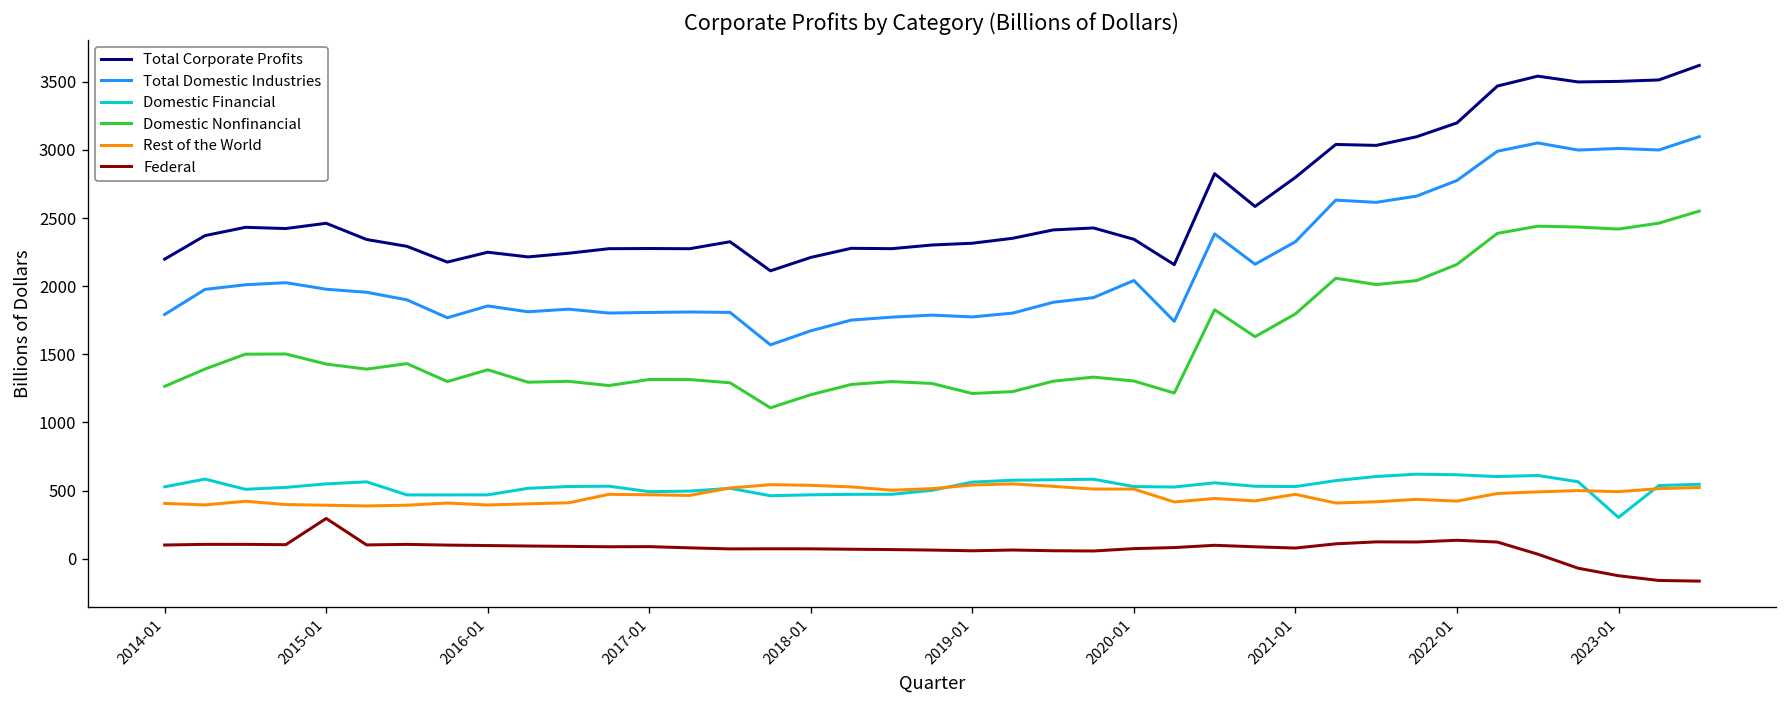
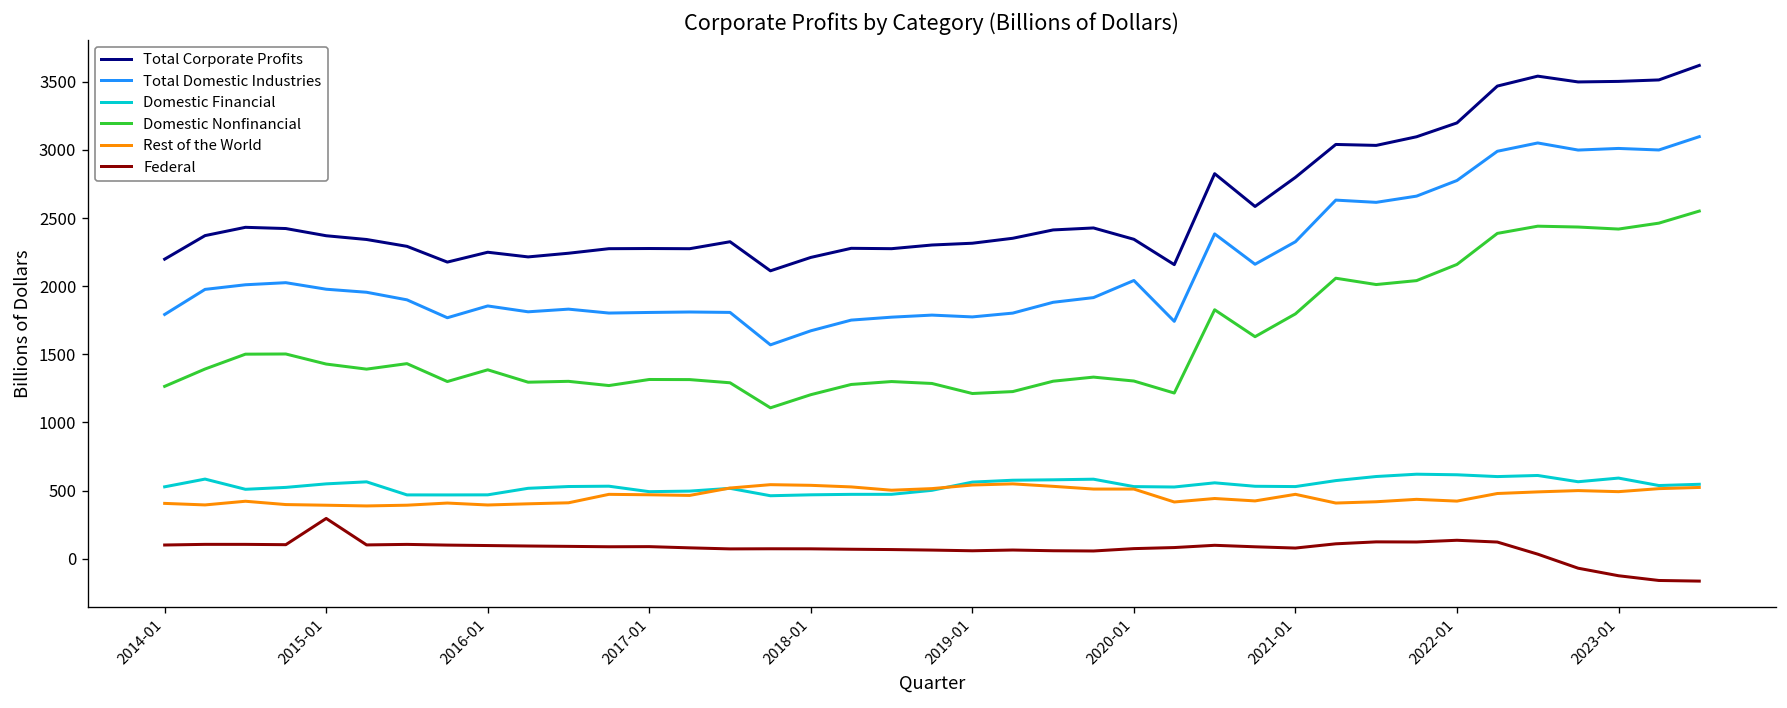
Total Corporate Profits, 2015-01: 2460 -> 2370
Domestic Financial, 2023-01: 300 -> 590
